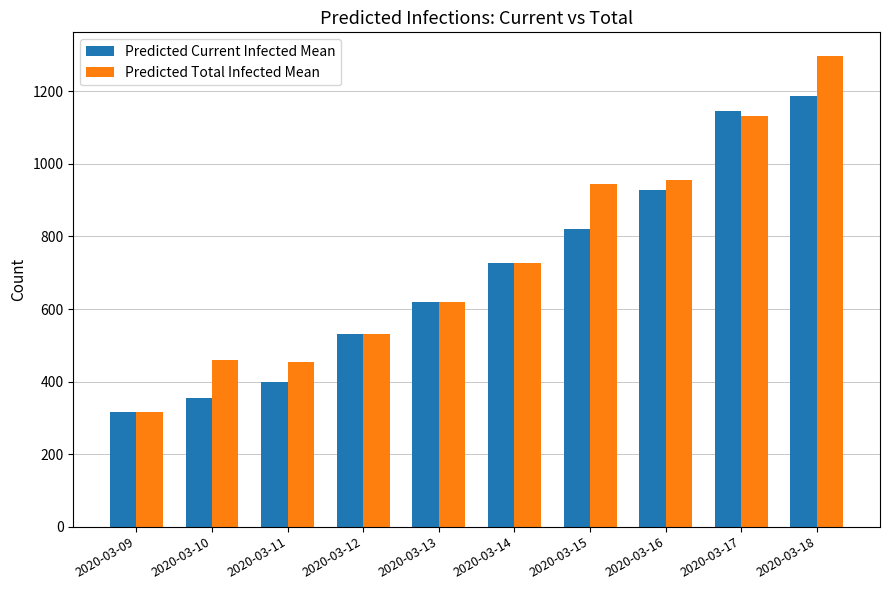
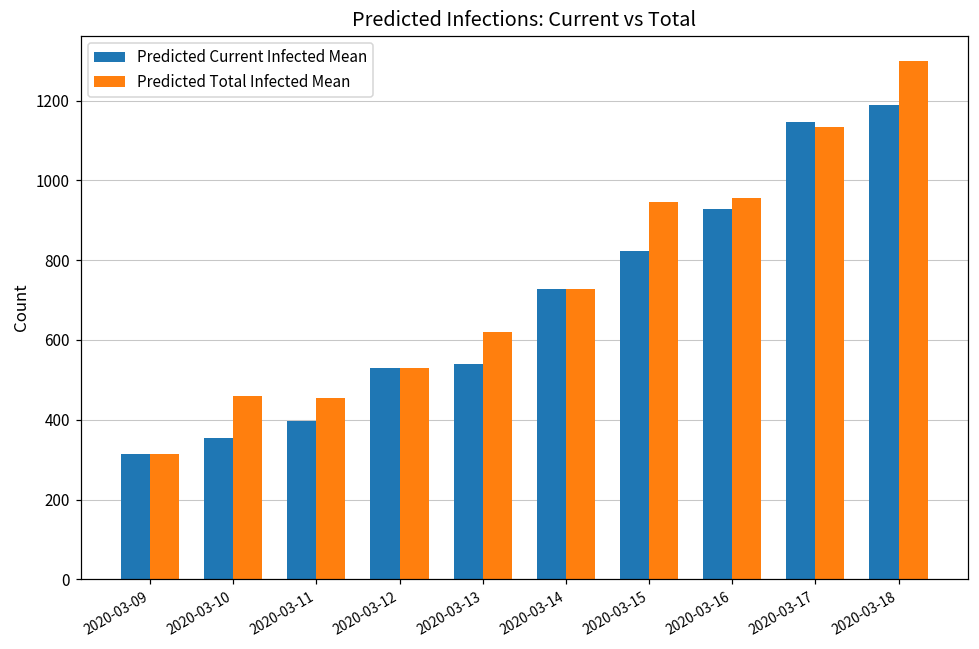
Predicted Current Infected Mean, 2020-03-13: 620 -> 540
